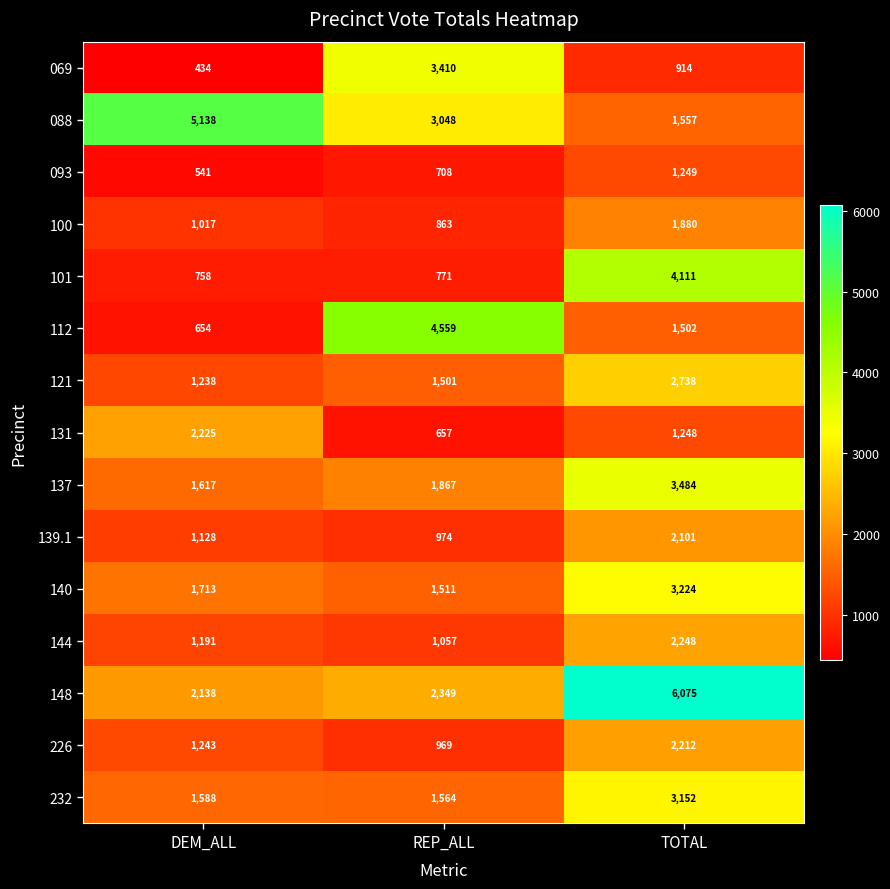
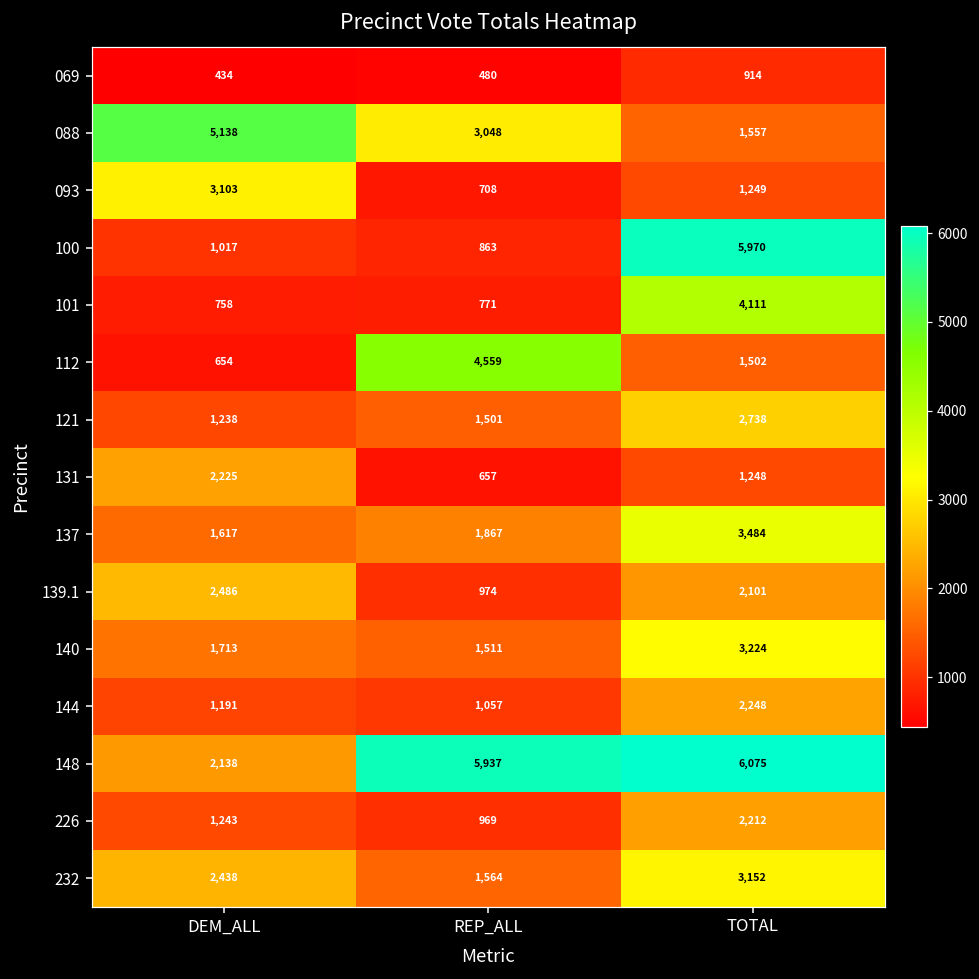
069, REP_ALL: 3,410 -> 480
093, DEM_ALL: 541 -> 3,103
100, TOTAL: 1,880 -> 5,970
139.1, DEM_ALL: 1,128 -> 2,486
148, REP_ALL: 2,349 -> 5,937
232, DEM_ALL: 1,588 -> 2,438
